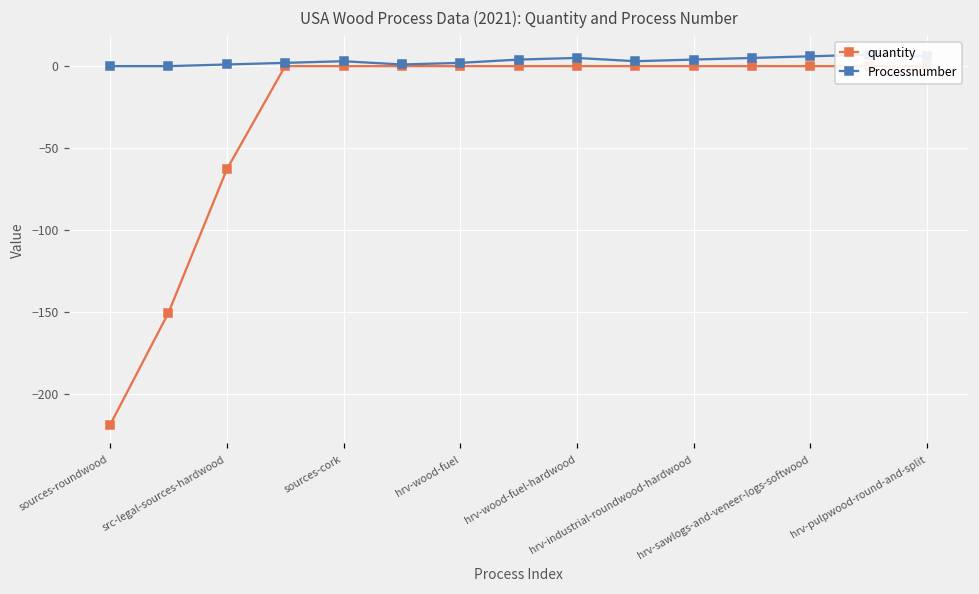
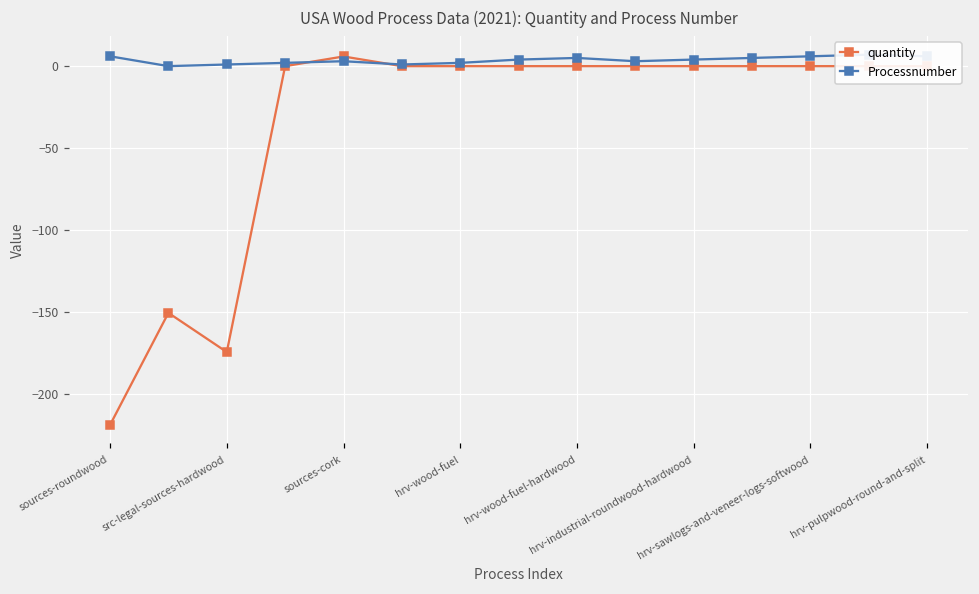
Processnumber, sources-roundwood: 0 -> 6
quantity, src-legal-sources-hardwood: -63 -> -174
quantity, sources-cork: 0 -> 6
